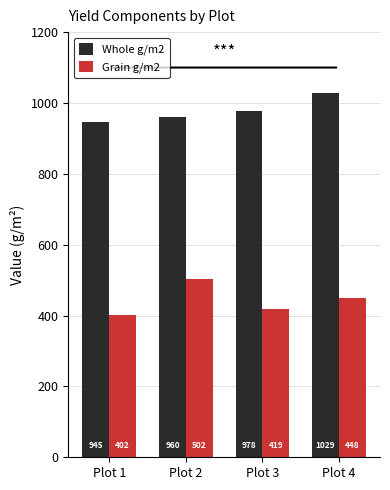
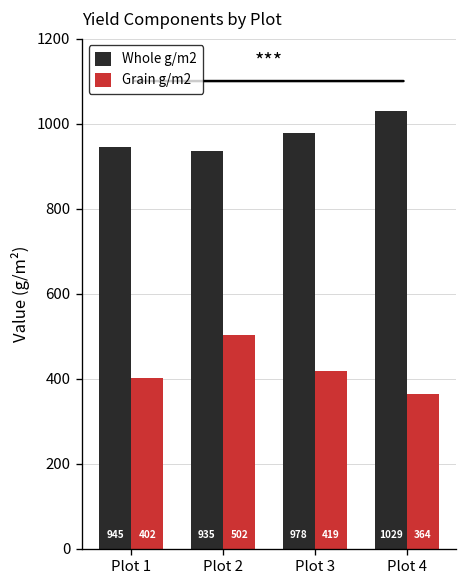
Whole g/m2, Plot 2: 960 -> 935
Grain g/m2, Plot 4: 448 -> 364
